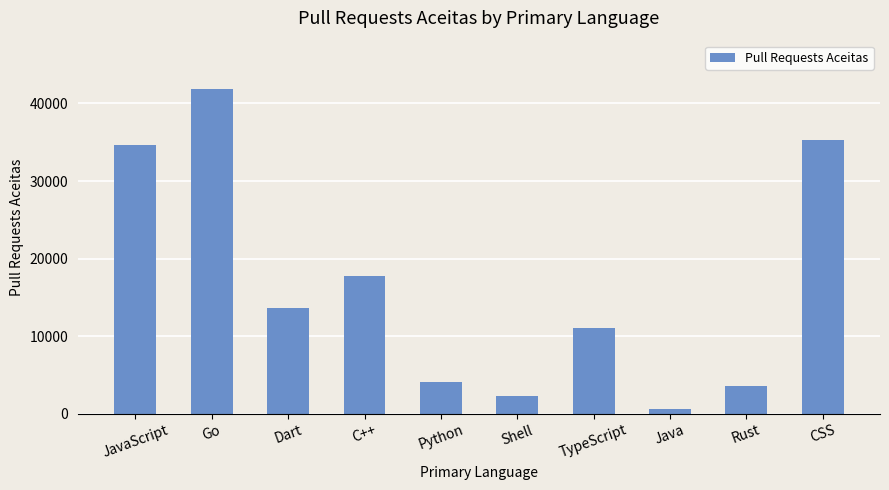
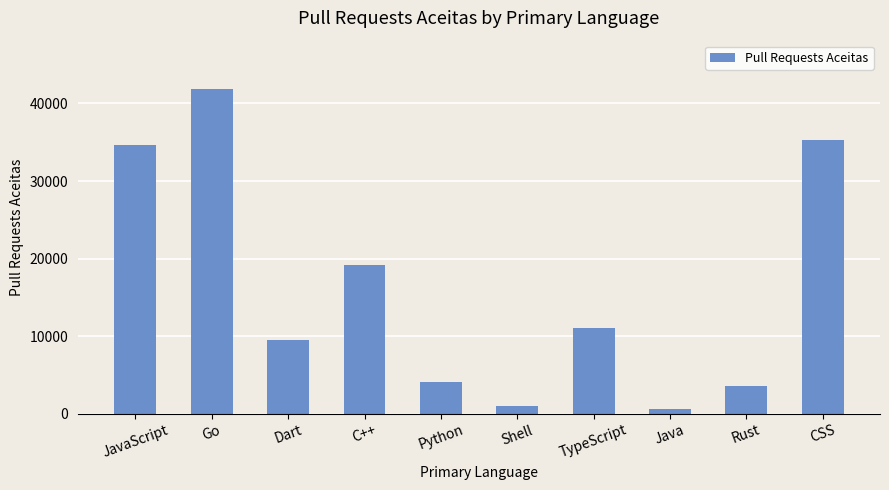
Dart: 14000 -> 9000
C++: 18000 -> 19000
Shell: 2000 -> 1000
